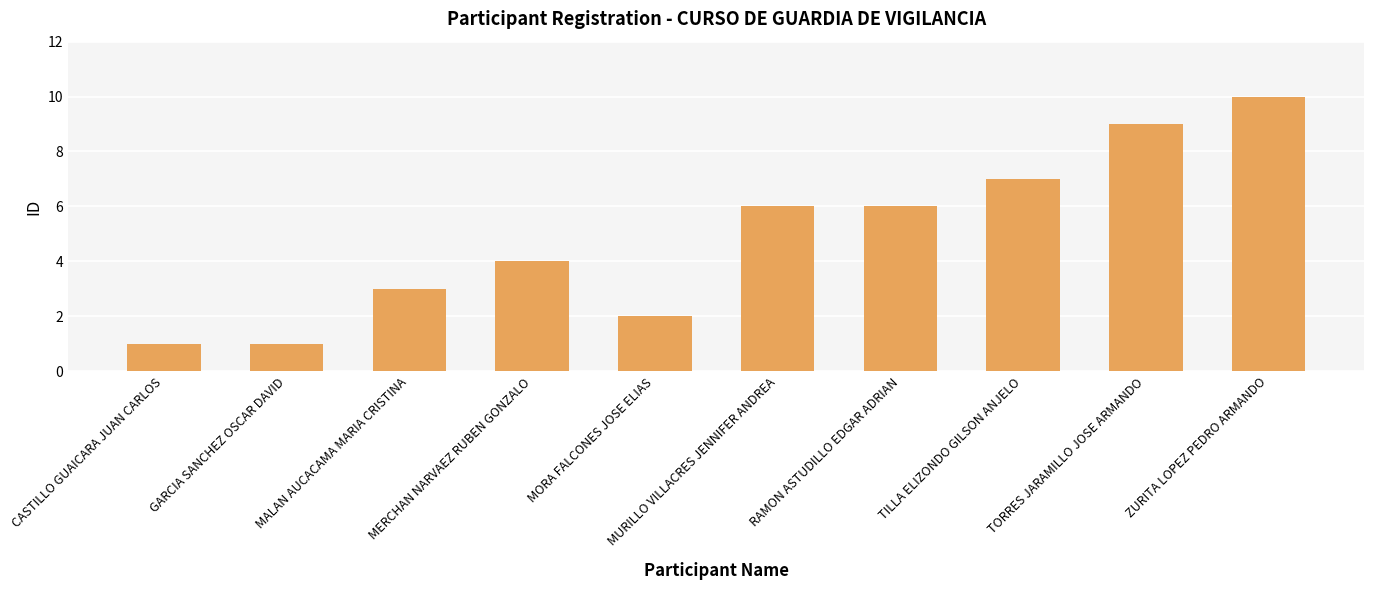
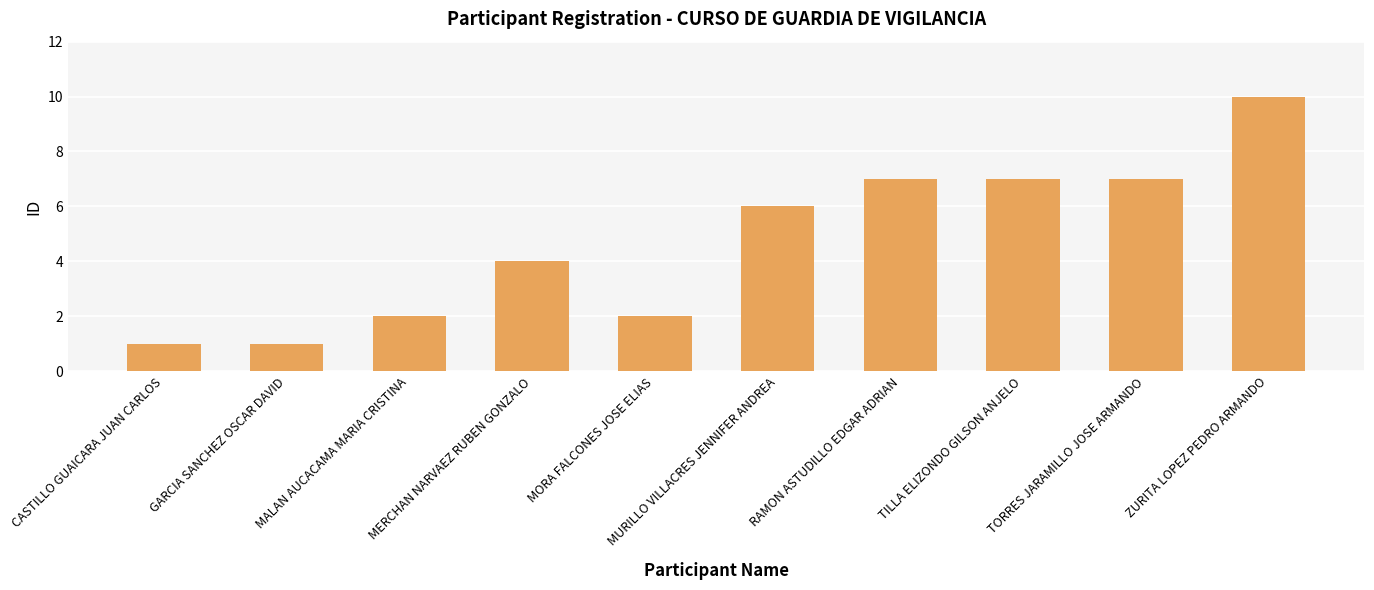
MALAN AUCACAMA MARIA CRISTINA: 3 -> 2
RAMON ASTUDILLO EDGAR ADRIAN: 6 -> 7
TORRES JARAMILLO JOSE ARMANDO: 9 -> 7
